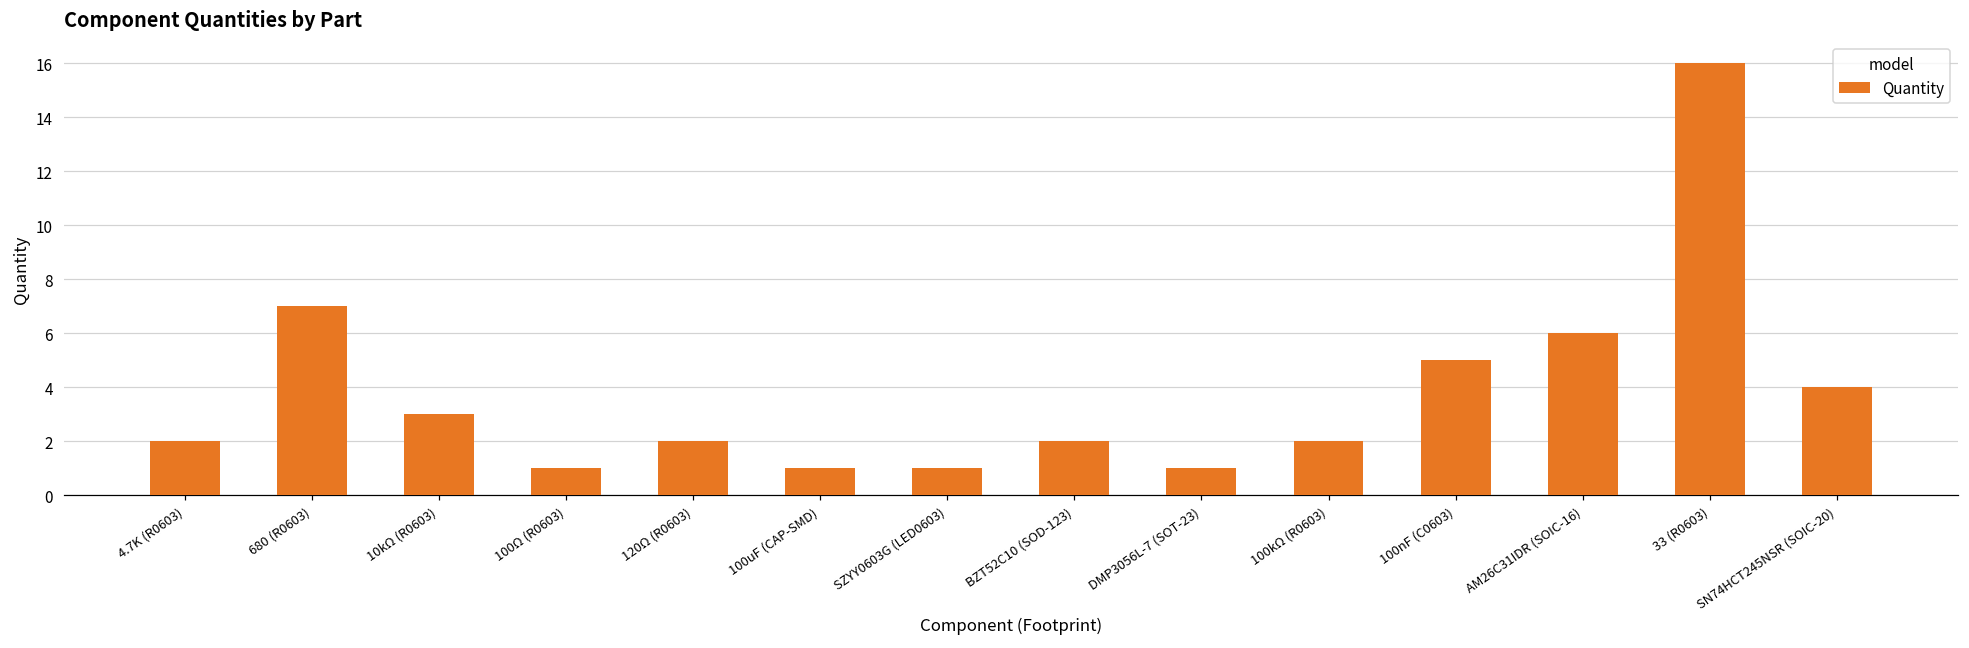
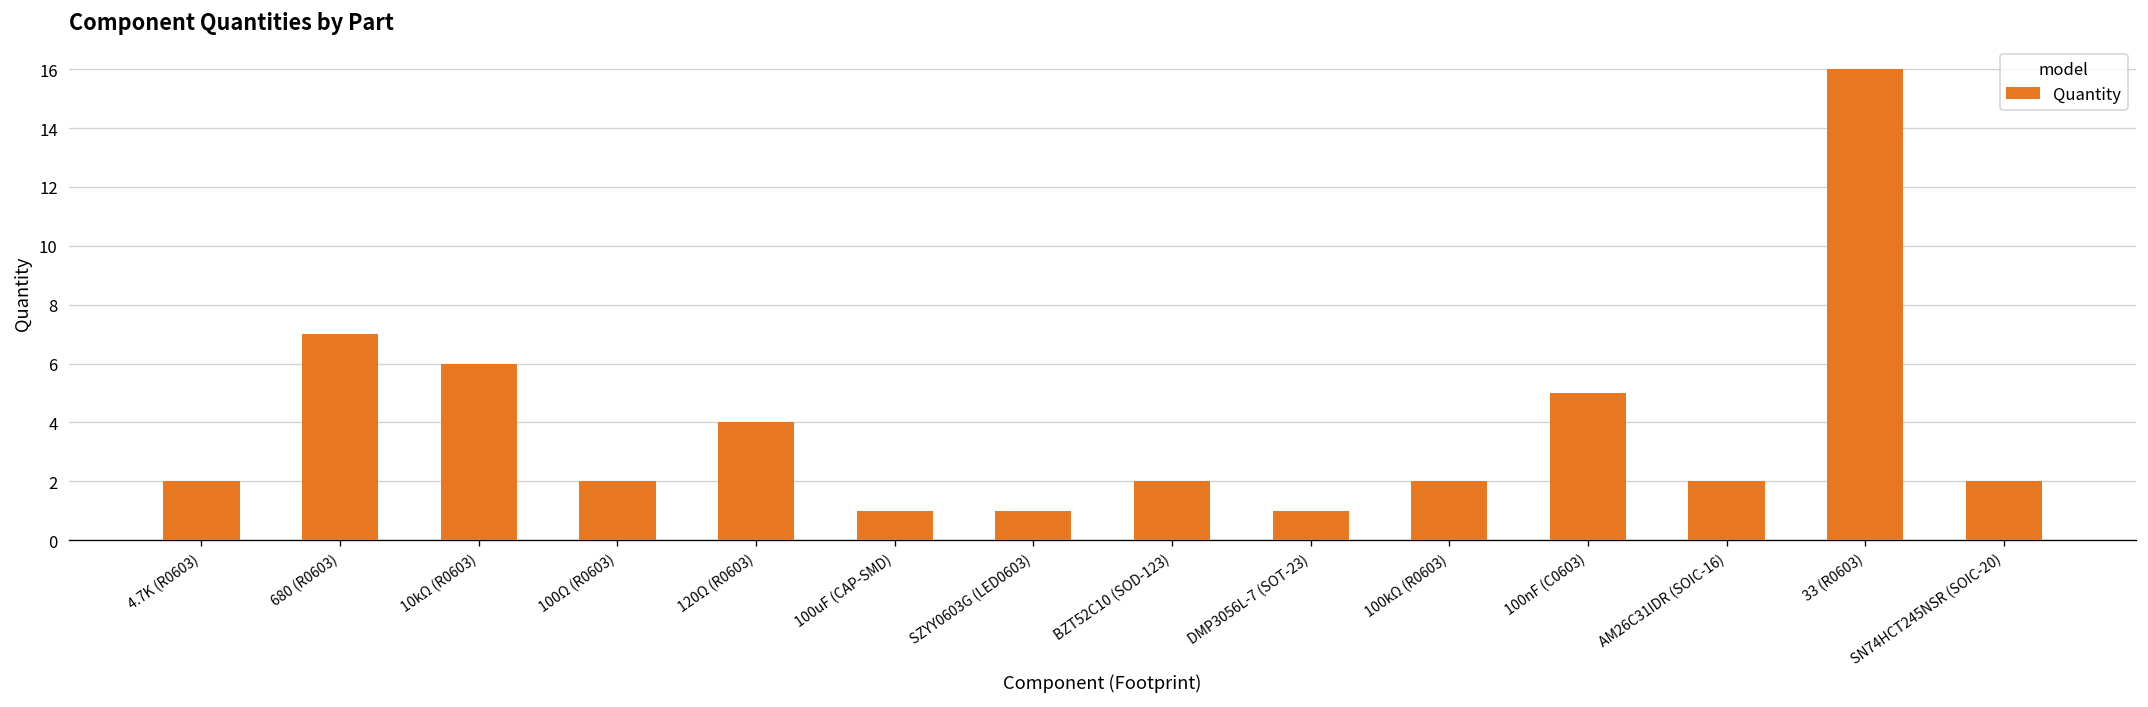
10kΩ (R0603): 3 -> 6
100Ω (R0603): 1 -> 2
120Ω (R0603): 2 -> 4
AM26C31IDR (SOIC-16): 6 -> 2
SN74HCT245NSR (SOIC-20): 4 -> 2
